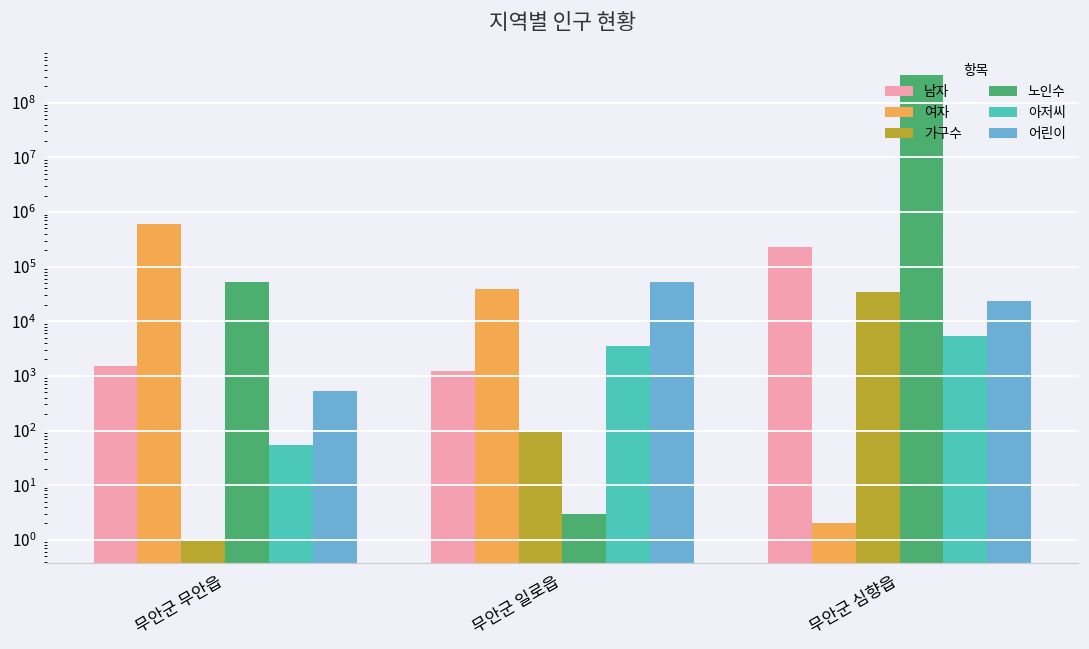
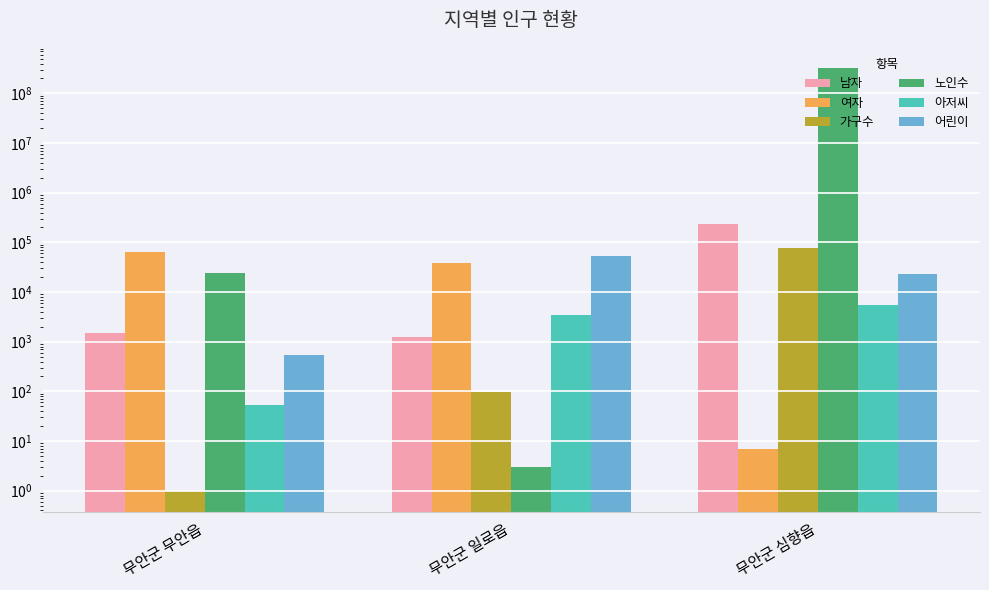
여자, 무안군 무안읍: 600000 -> 60000
노인수, 무안군 무안읍: 50000 -> 20000
여자, 무안군 심향읍: 2 -> 7
가구수, 무안군 심향읍: 30000 -> 80000
